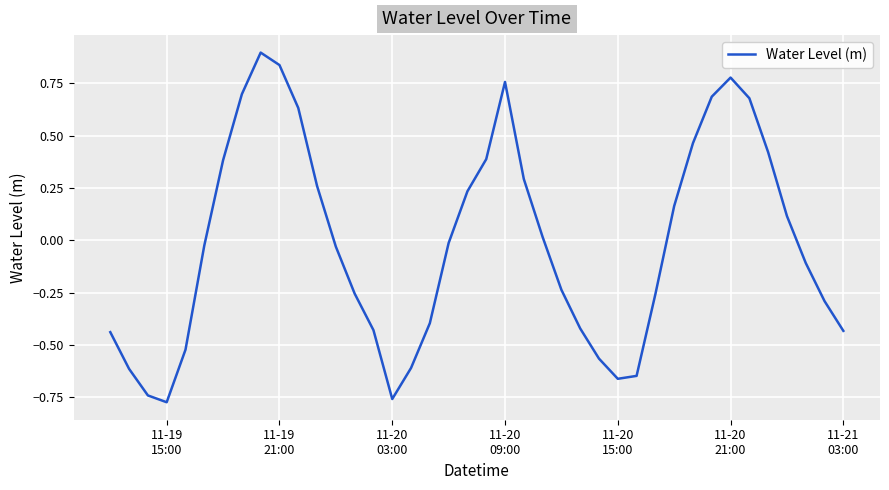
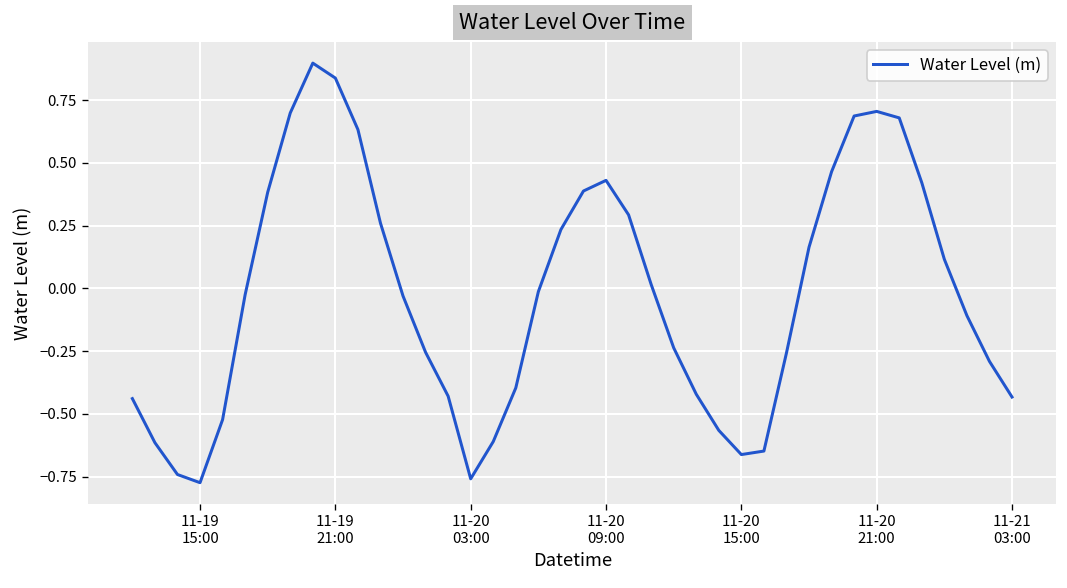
11-20 09:00: 0.76 -> 0.43
11-20 21:00: 0.78 -> 0.71
